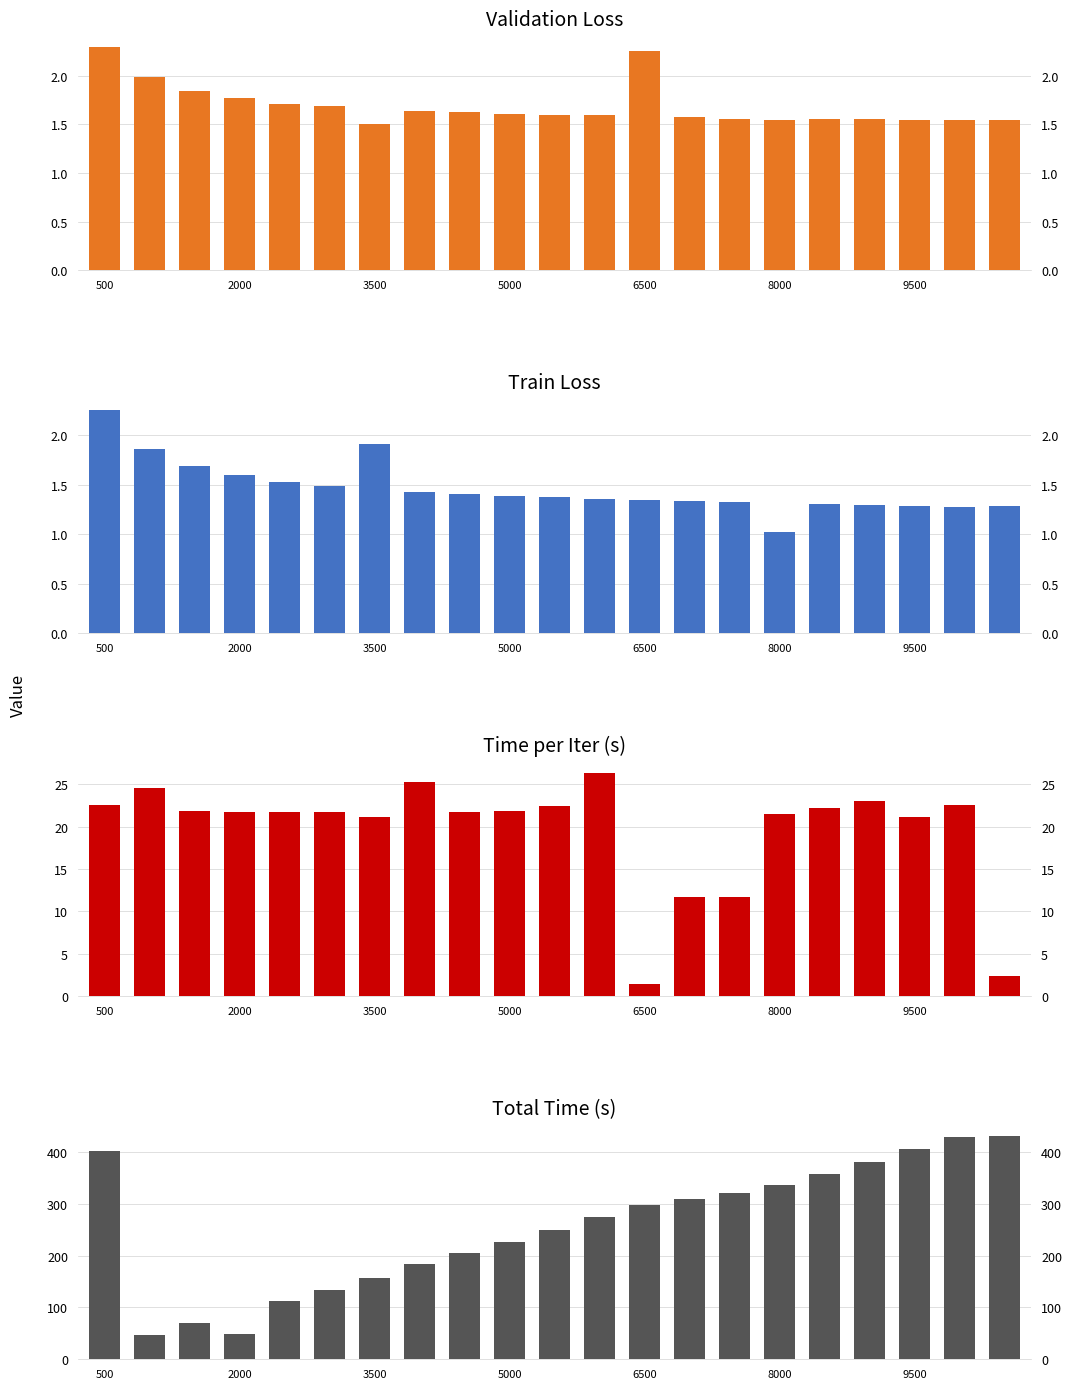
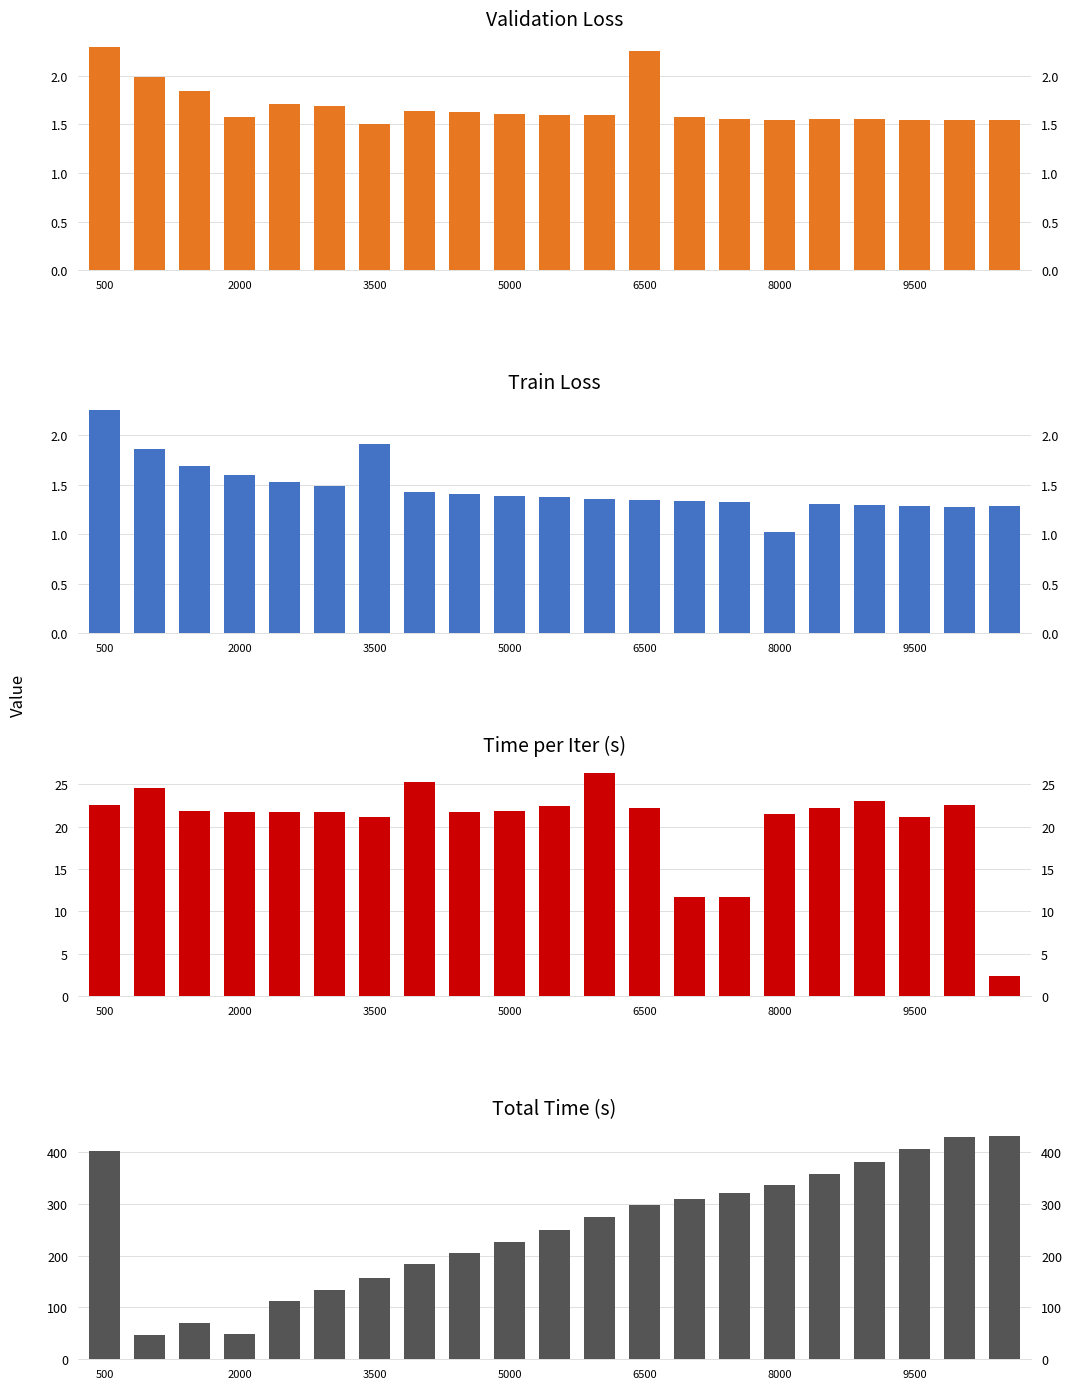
Validation Loss, 2000: 1.8 -> 1.6
Time per Iter (s), 6500: 1 -> 22
